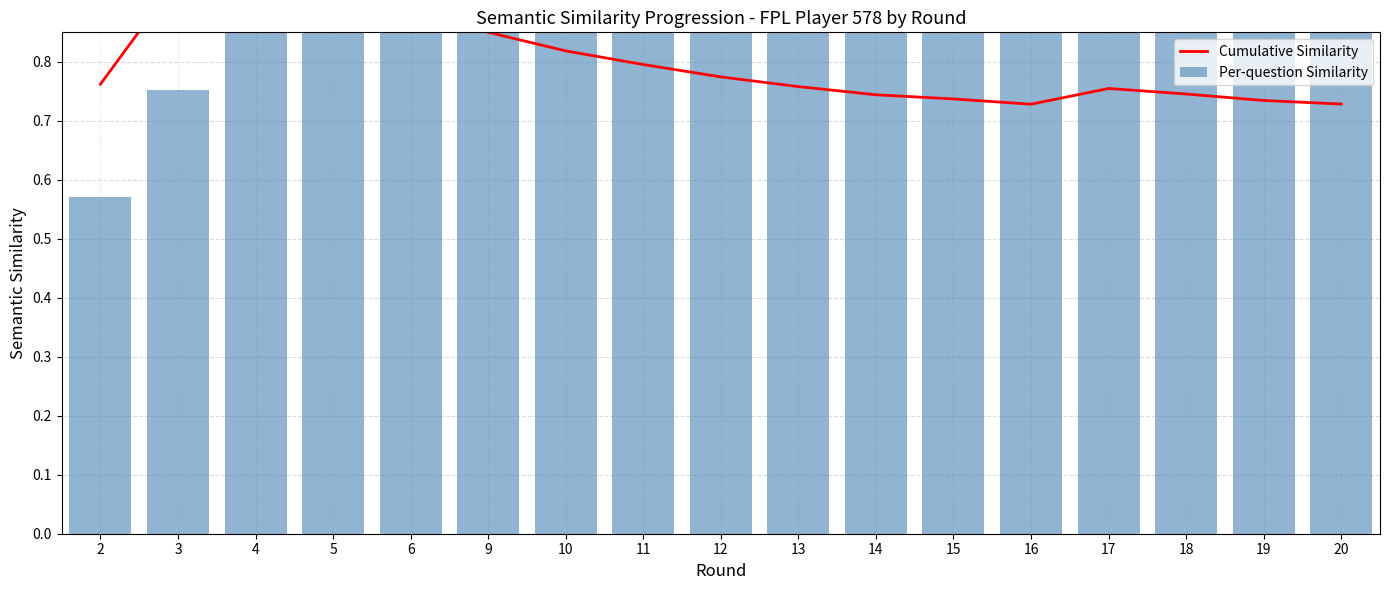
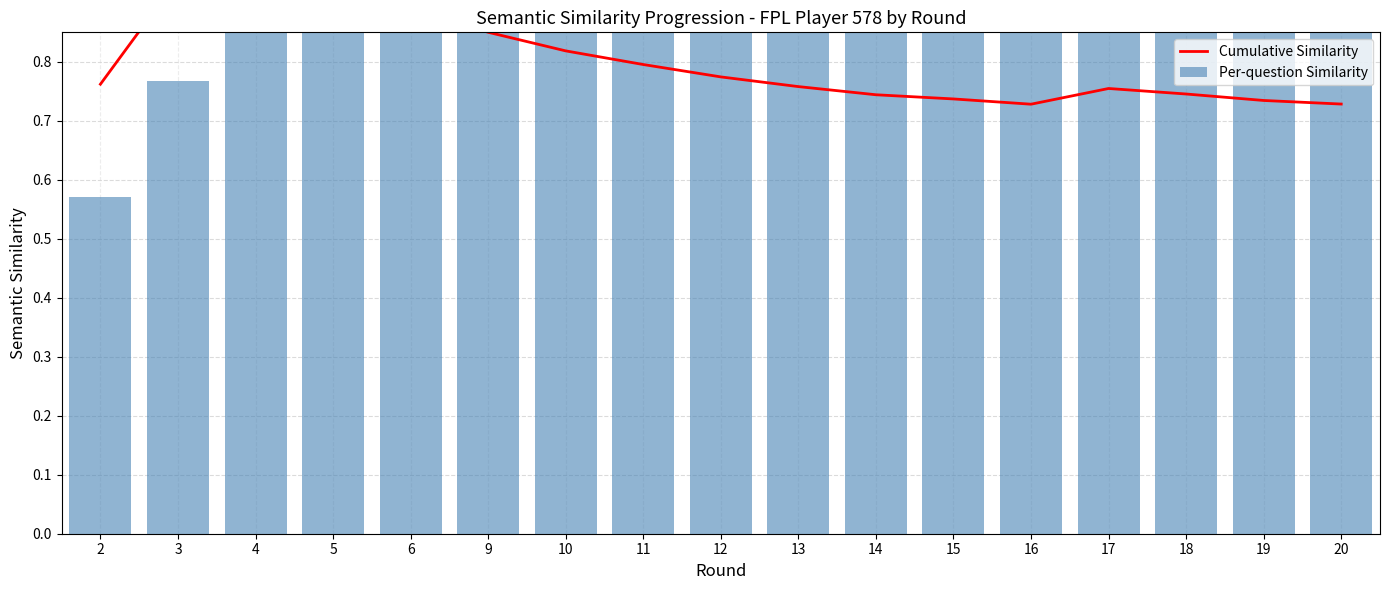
Per-question Similarity, 3: 0.75 -> 0.77
